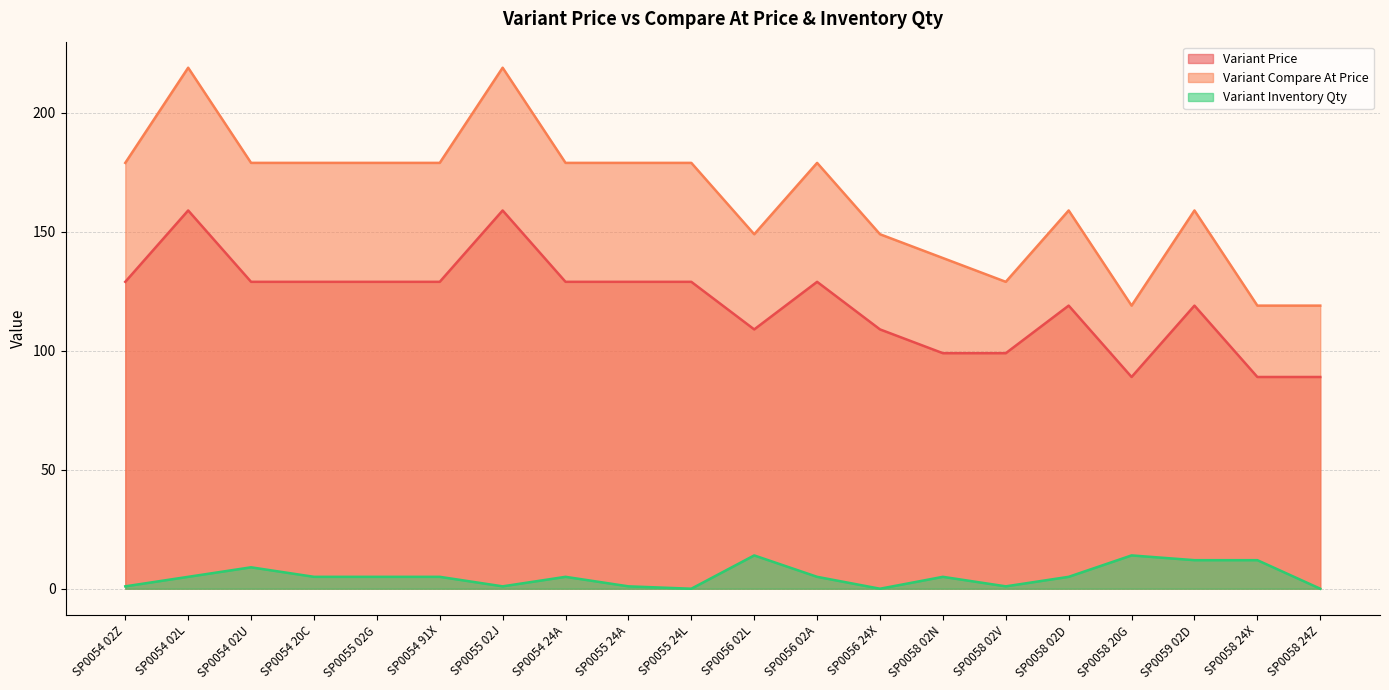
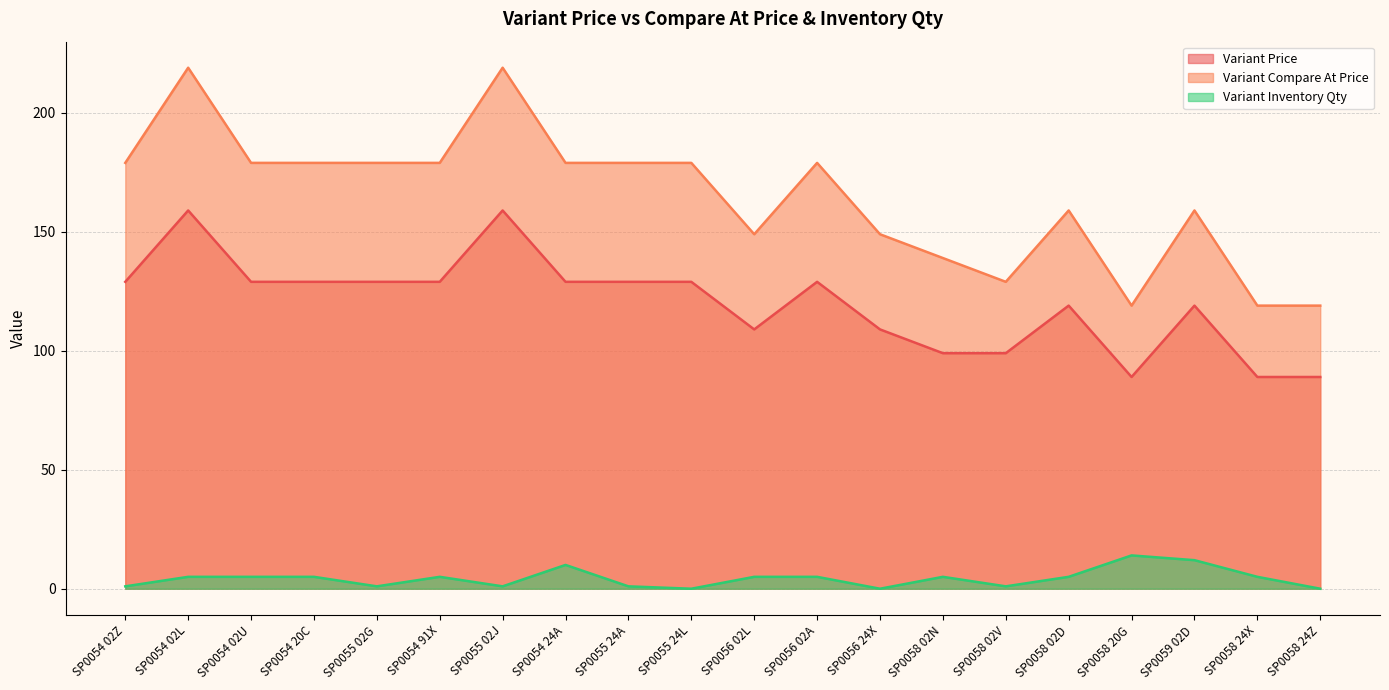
Variant Inventory Qty, SP0054 02U: 9 -> 5
Variant Inventory Qty, SP0055 02G: 5 -> 1
Variant Inventory Qty, SP0054 24A: 5 -> 10
Variant Inventory Qty, SP0056 02L: 14 -> 5
Variant Inventory Qty, SP0058 24X: 12 -> 5
